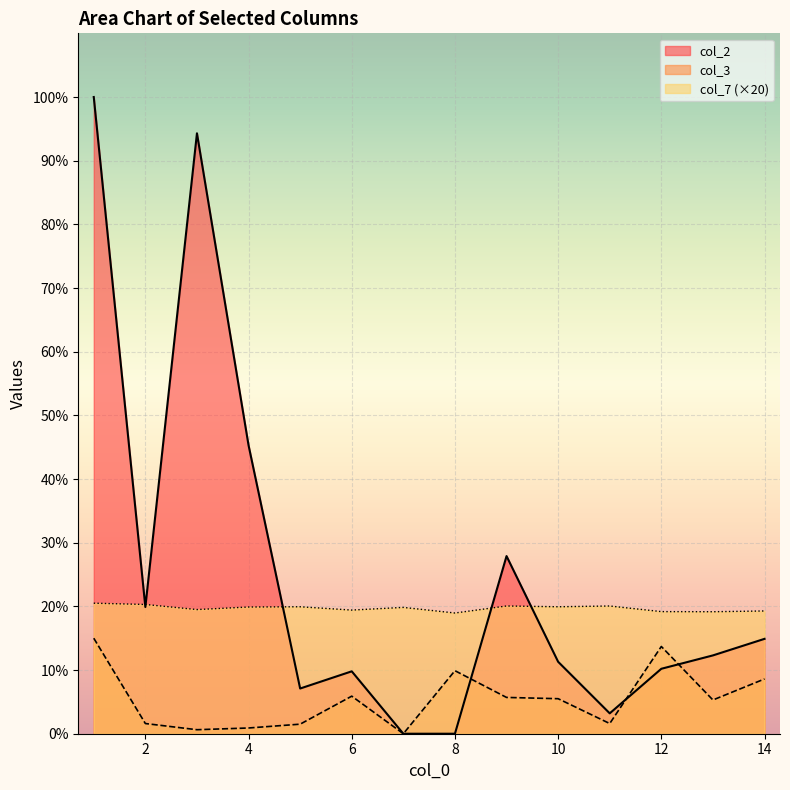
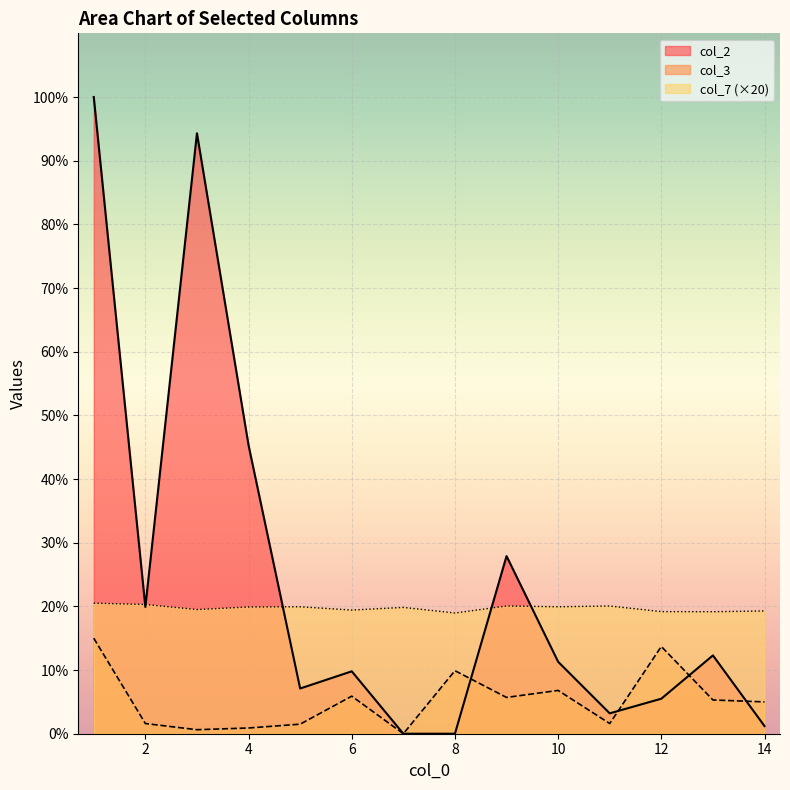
col_3, 10: 6% -> 7%
col_2, 12: 10% -> 6%
col_2, 14: 15% -> 1%
col_3, 14: 9% -> 5%
